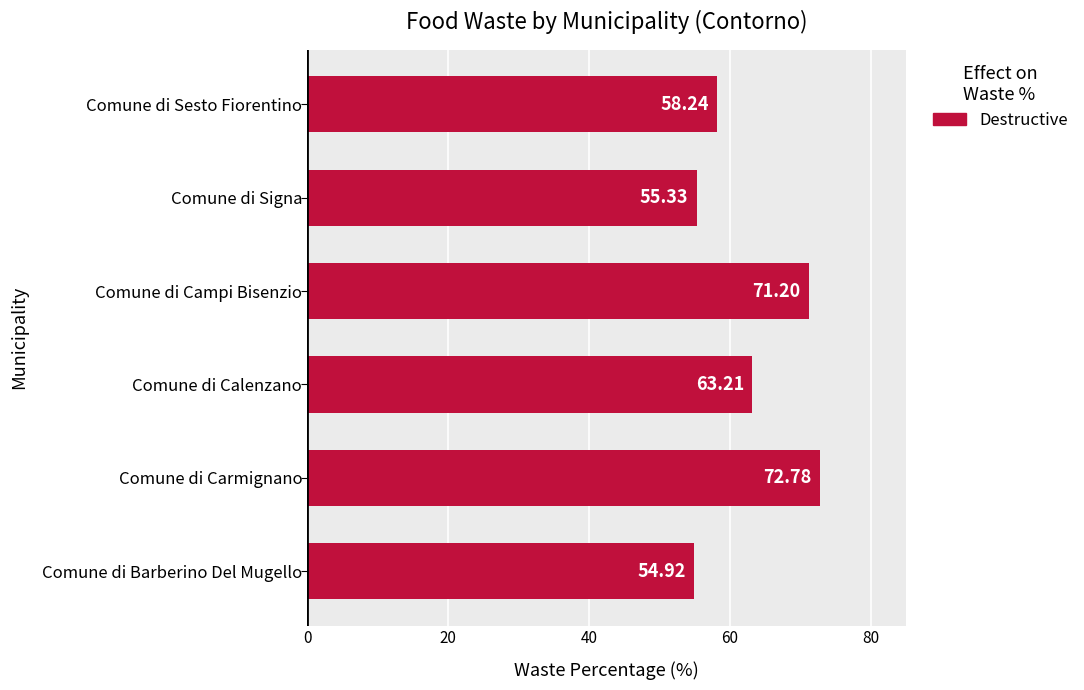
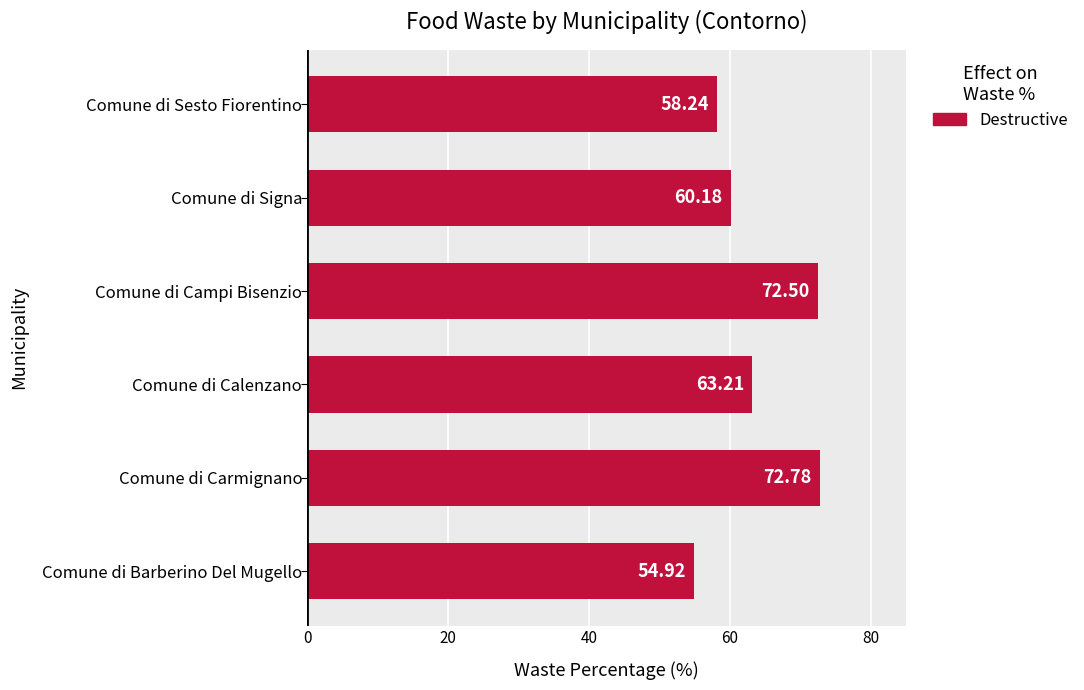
Comune di Signa: 55.33 -> 60.18
Comune di Campi Bisenzio: 71.20 -> 72.50
